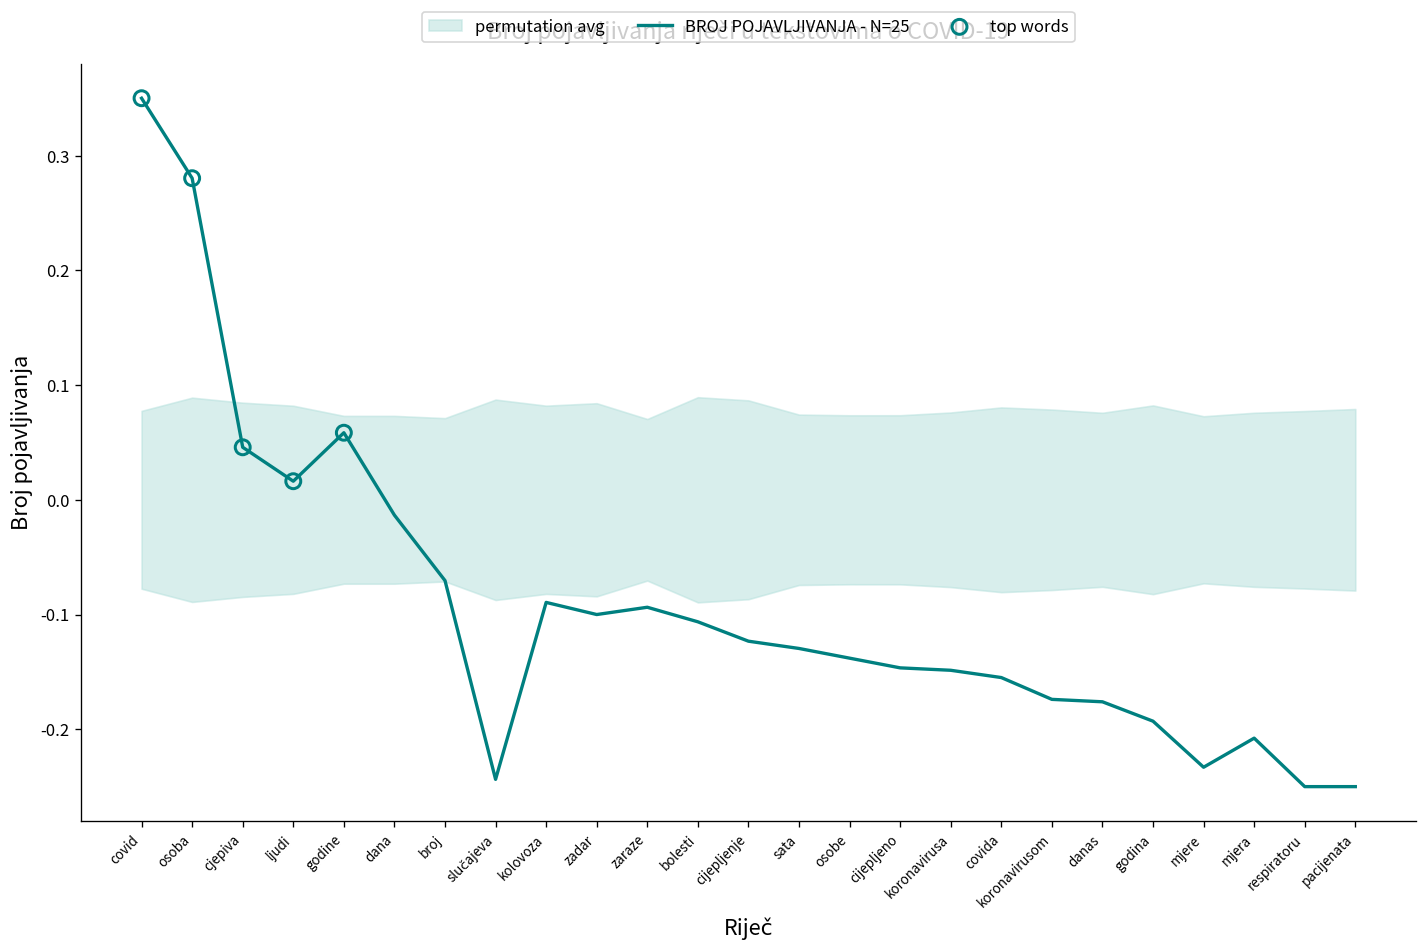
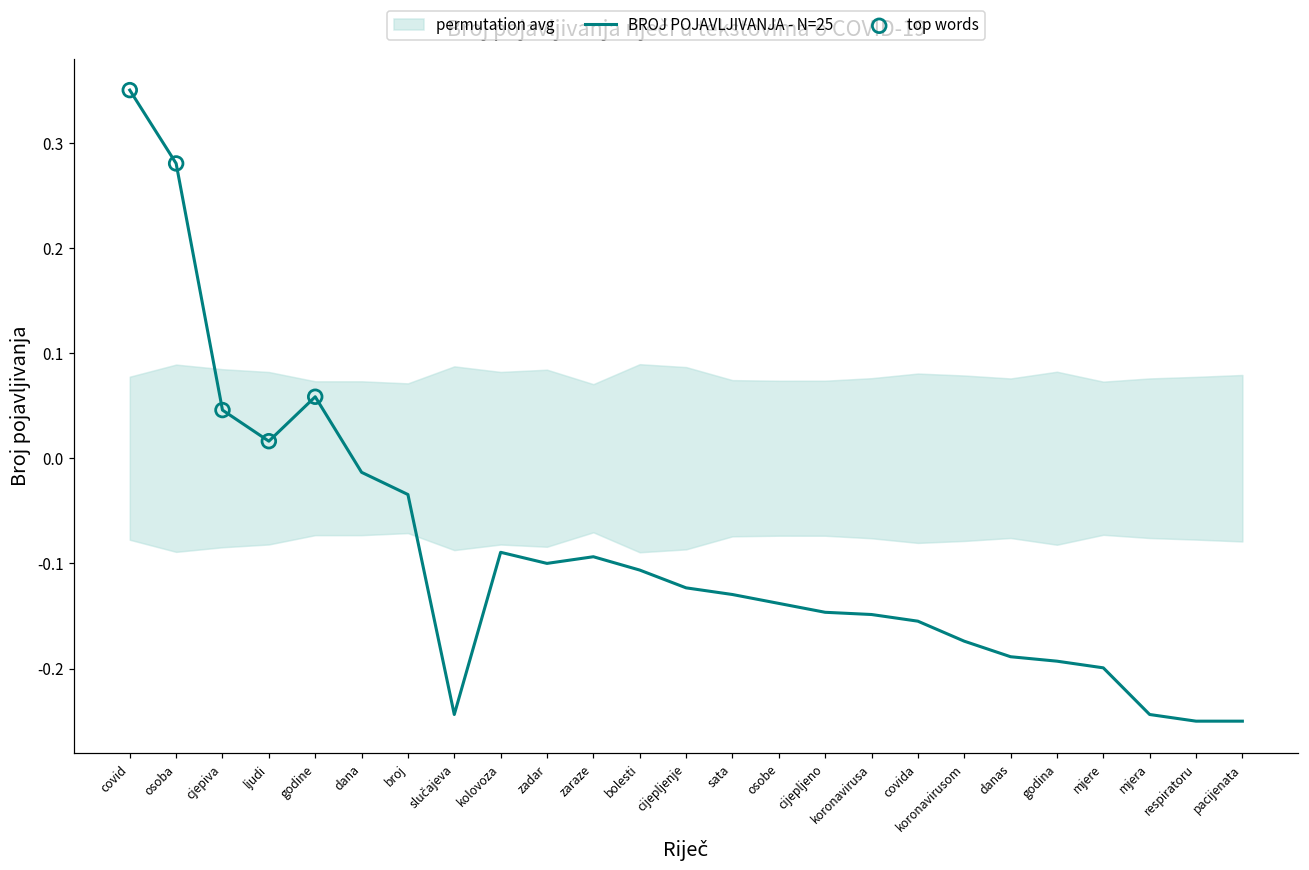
BROJ POJAVLJIVANJA - N=25, broj: -0.07 -> -0.03
BROJ POJAVLJIVANJA - N=25, danas: -0.18 -> -0.19
BROJ POJAVLJIVANJA - N=25, mjere: -0.23 -> -0.20
BROJ POJAVLJIVANJA - N=25, mjera: -0.21 -> -0.24
